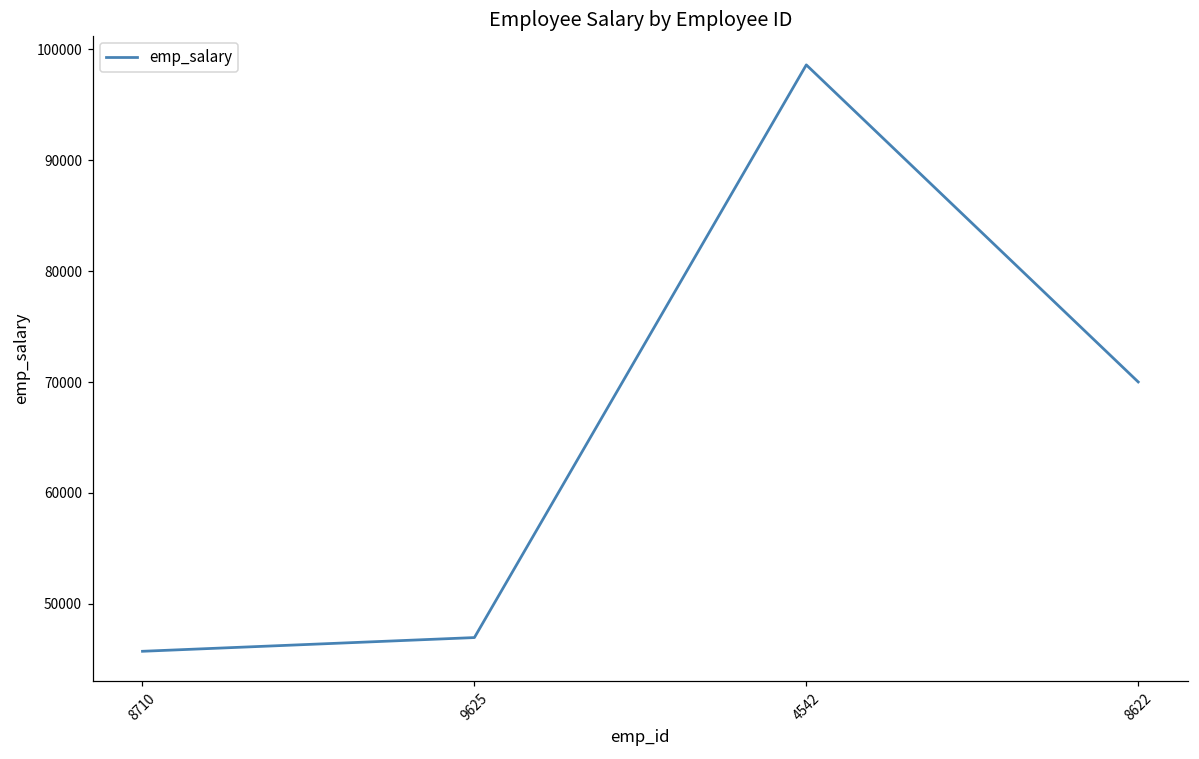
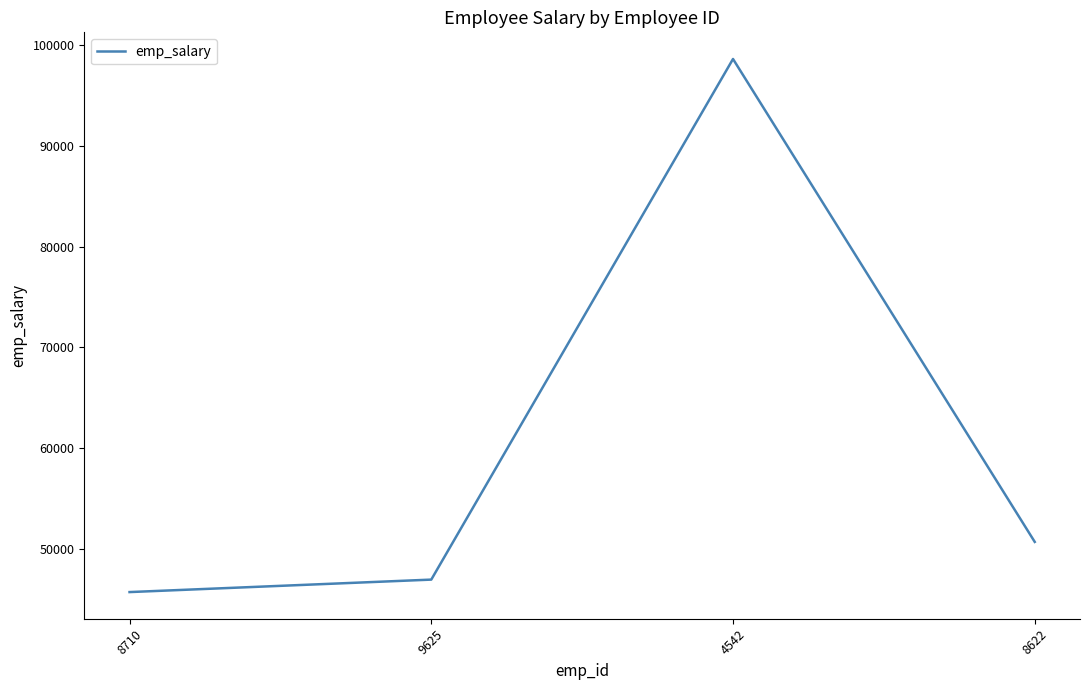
8622: 70000 -> 50700
